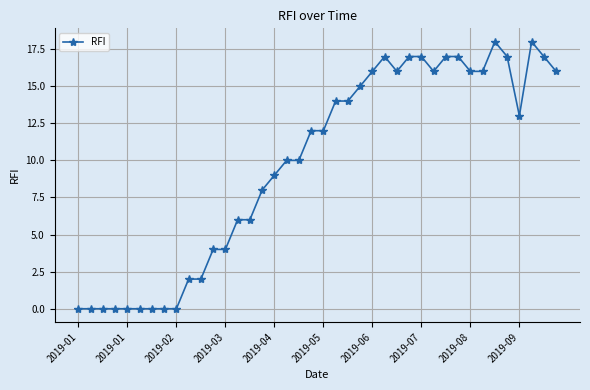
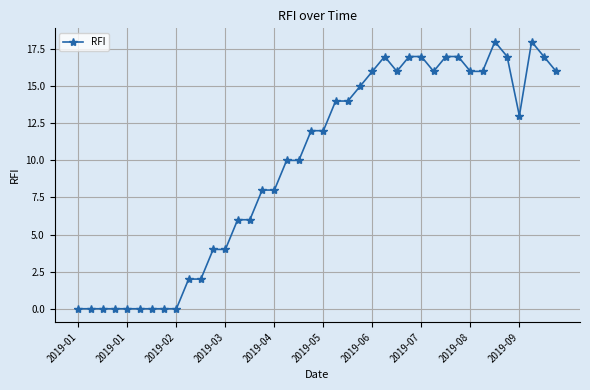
2019-04: 9 -> 8
